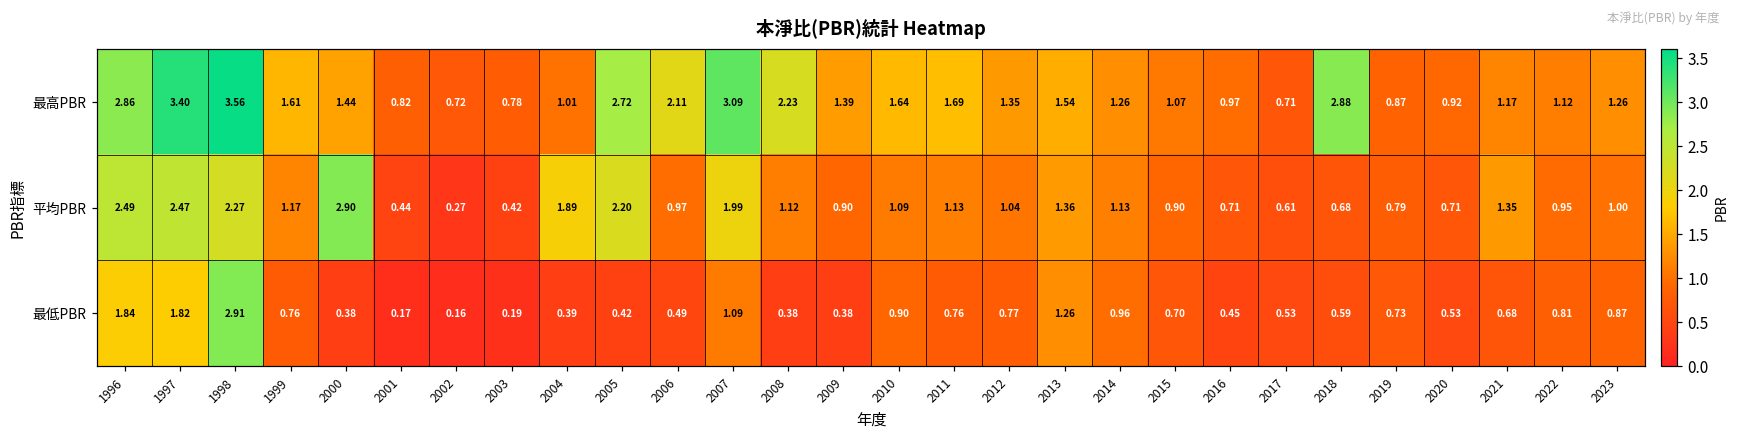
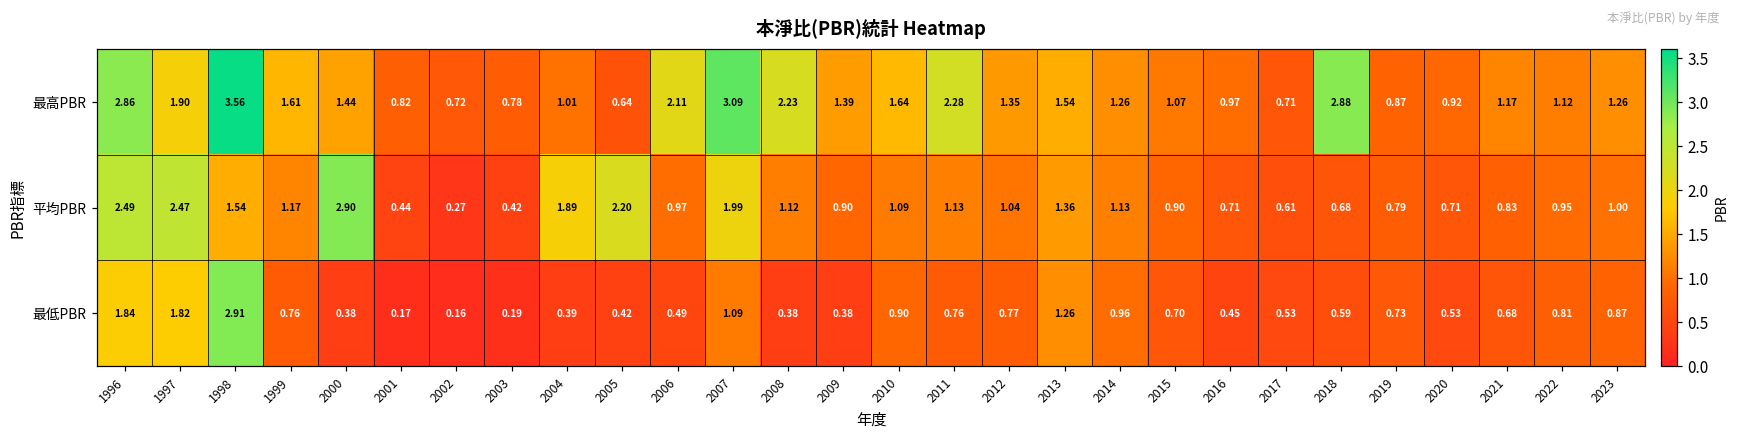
最高PBR, 1997: 3.40 -> 1.90
最高PBR, 2005: 2.72 -> 0.64
最高PBR, 2011: 1.69 -> 2.28
平均PBR, 1998: 2.27 -> 1.54
平均PBR, 2021: 1.35 -> 0.83
